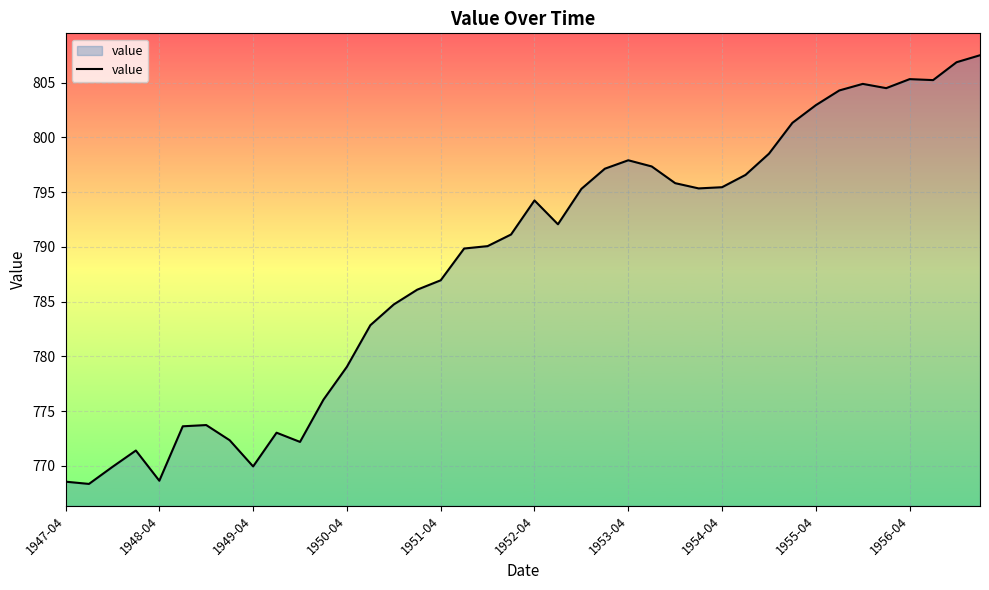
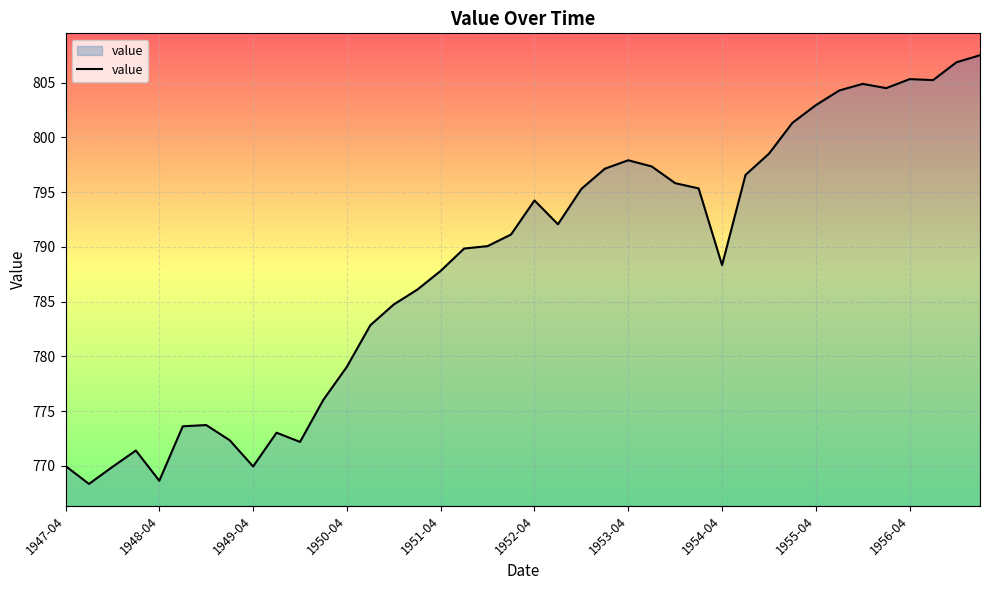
1947-04: 768.6 -> 770.0
1951-04: 787.0 -> 787.8
1954-04: 795.4 -> 788.3
